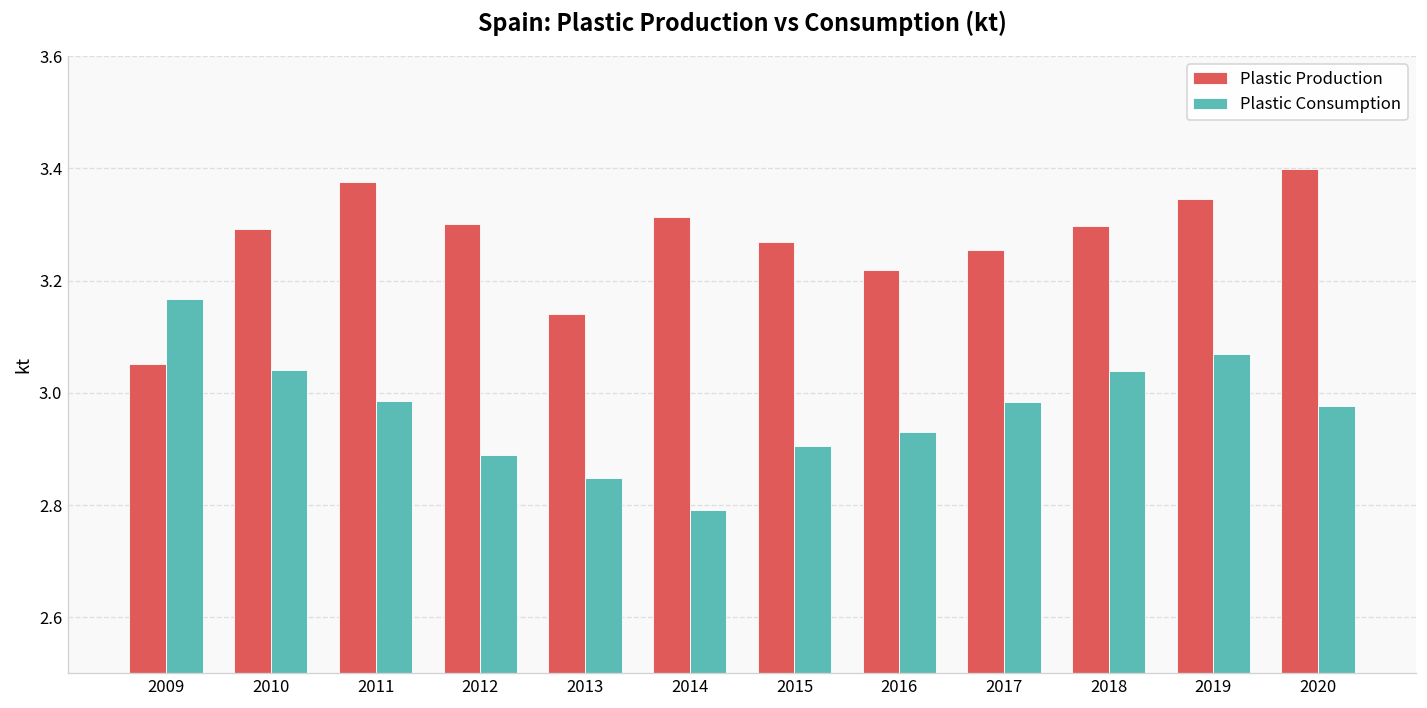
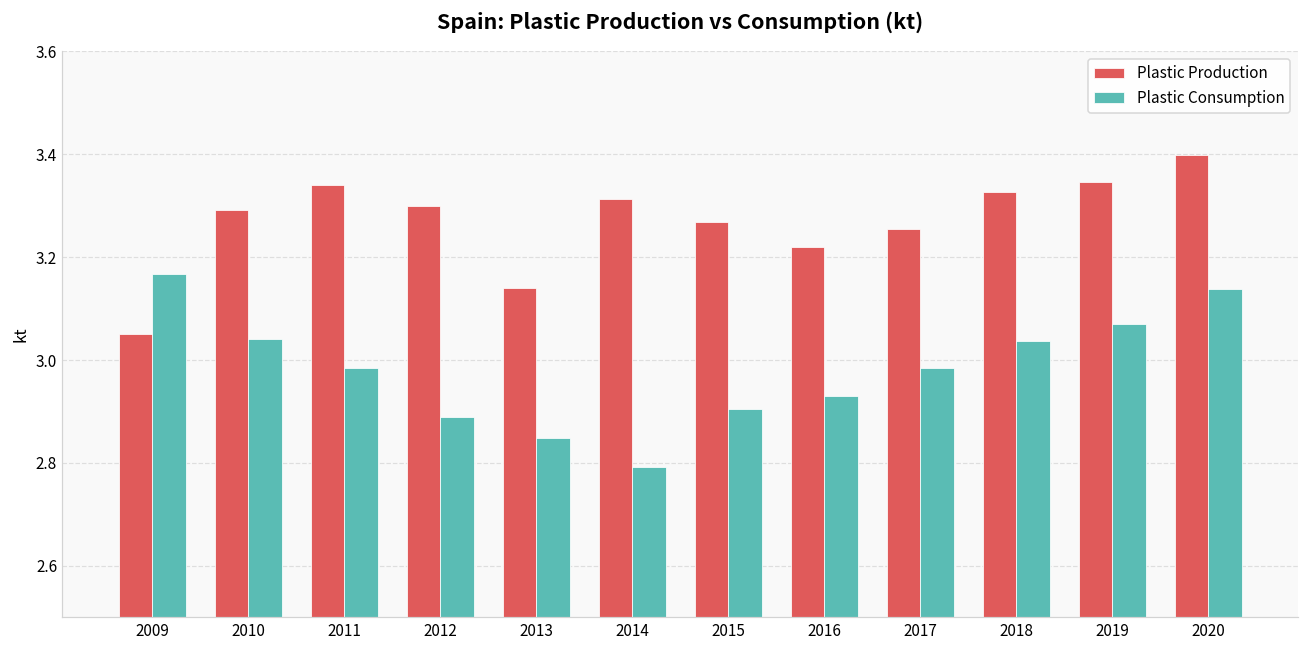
Plastic Production, 2011: 3.38 -> 3.34
Plastic Production, 2018: 3.30 -> 3.33
Plastic Consumption, 2020: 2.98 -> 3.14
